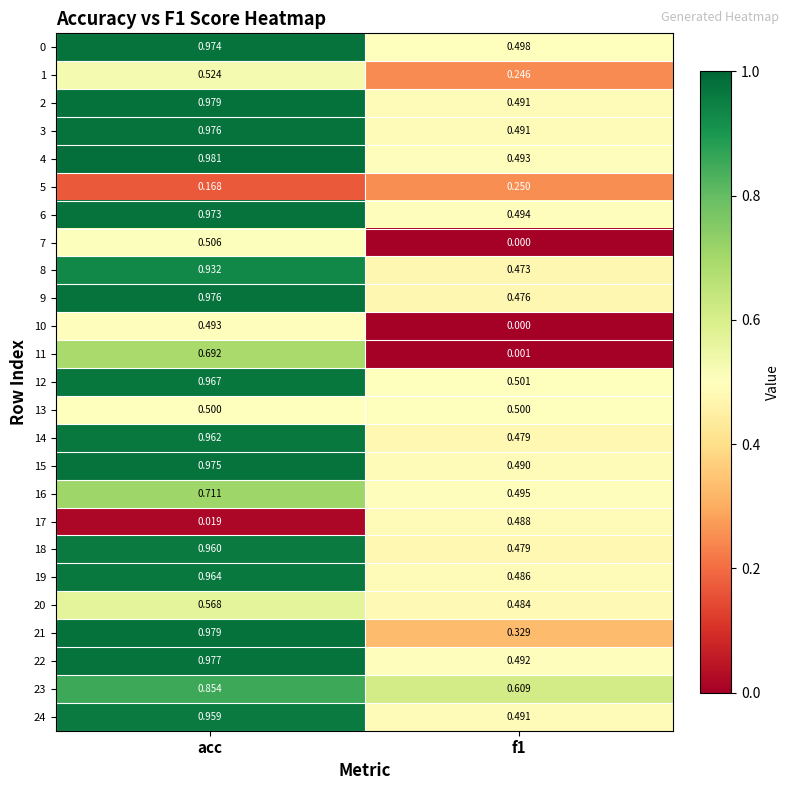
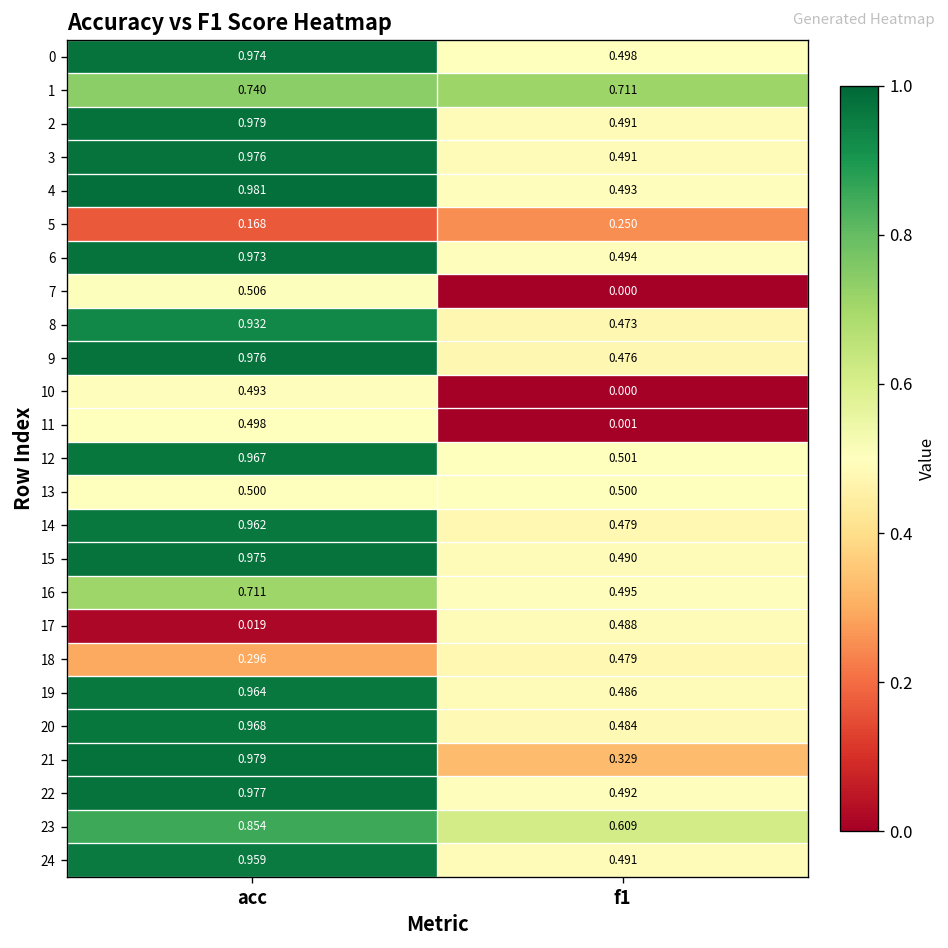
1, acc: 0.524 -> 0.740
1, f1: 0.246 -> 0.711
11, acc: 0.692 -> 0.498
18, acc: 0.960 -> 0.296
20, acc: 0.568 -> 0.968
